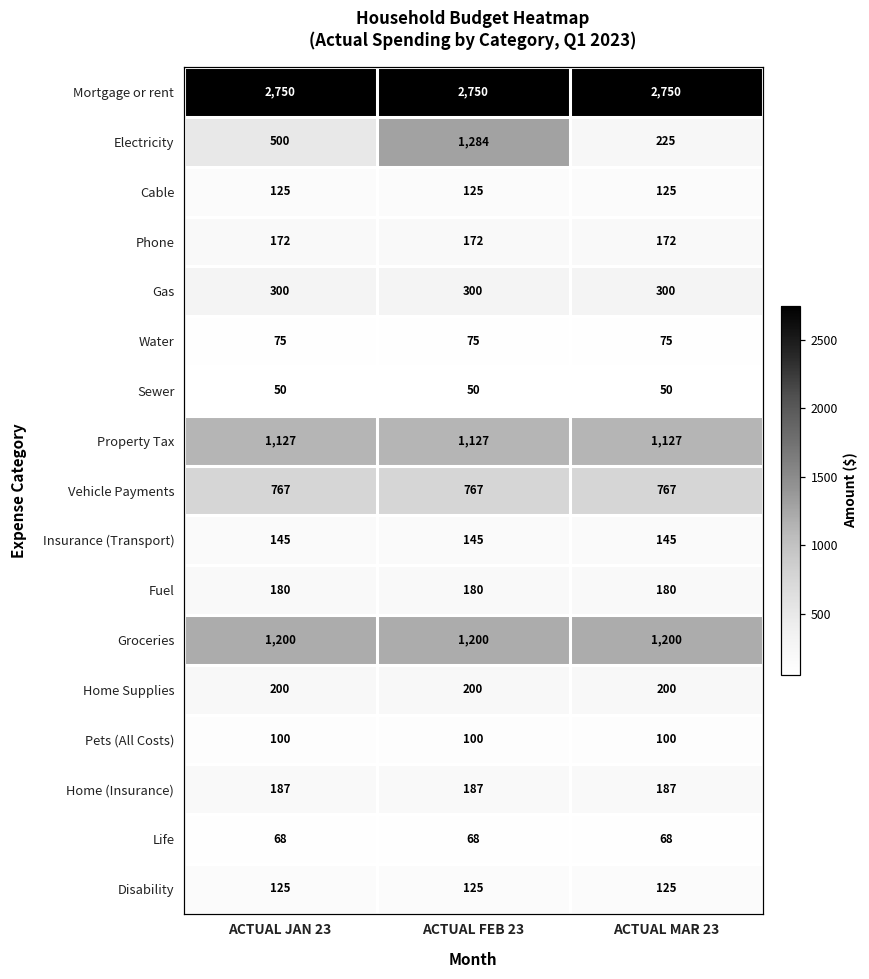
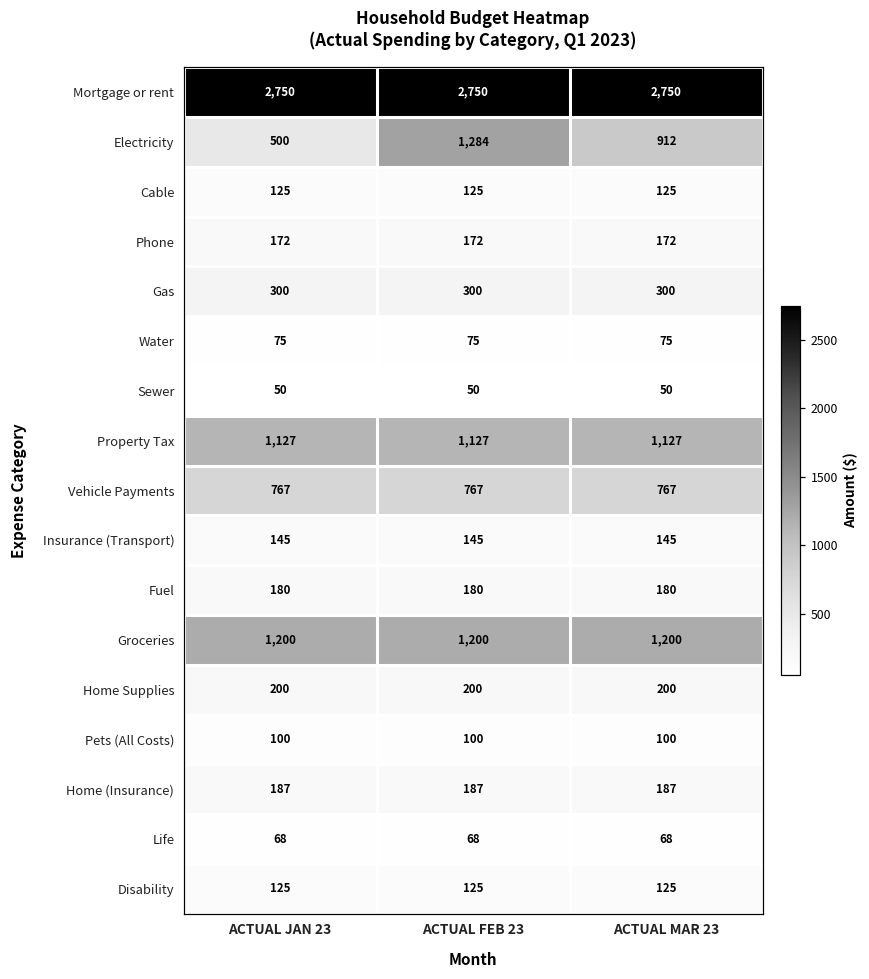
Electricity, ACTUAL MAR 23: 225 -> 912
